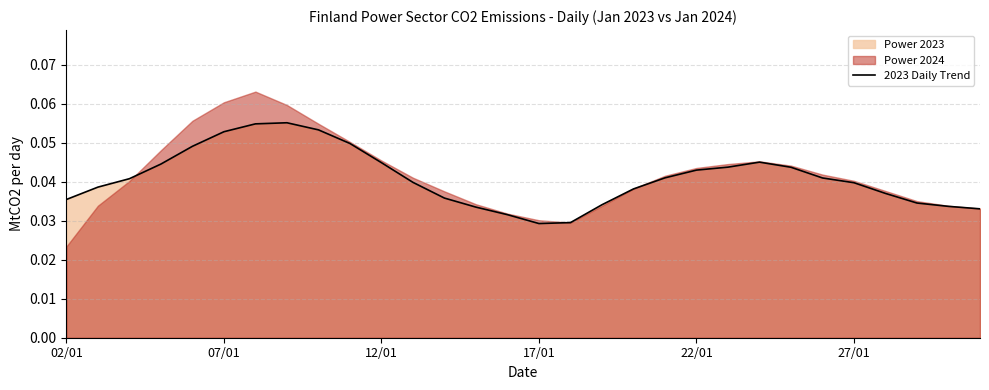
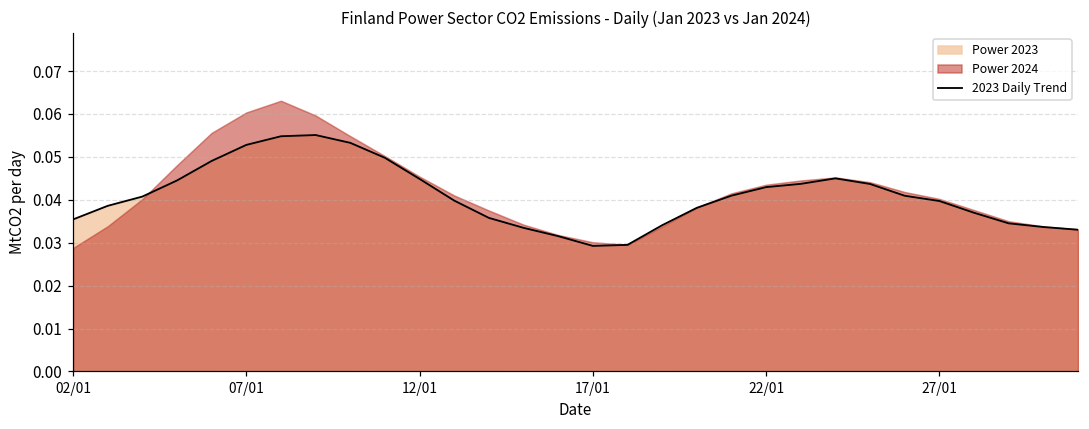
Power 2024, 02/01: 0.023 -> 0.029
